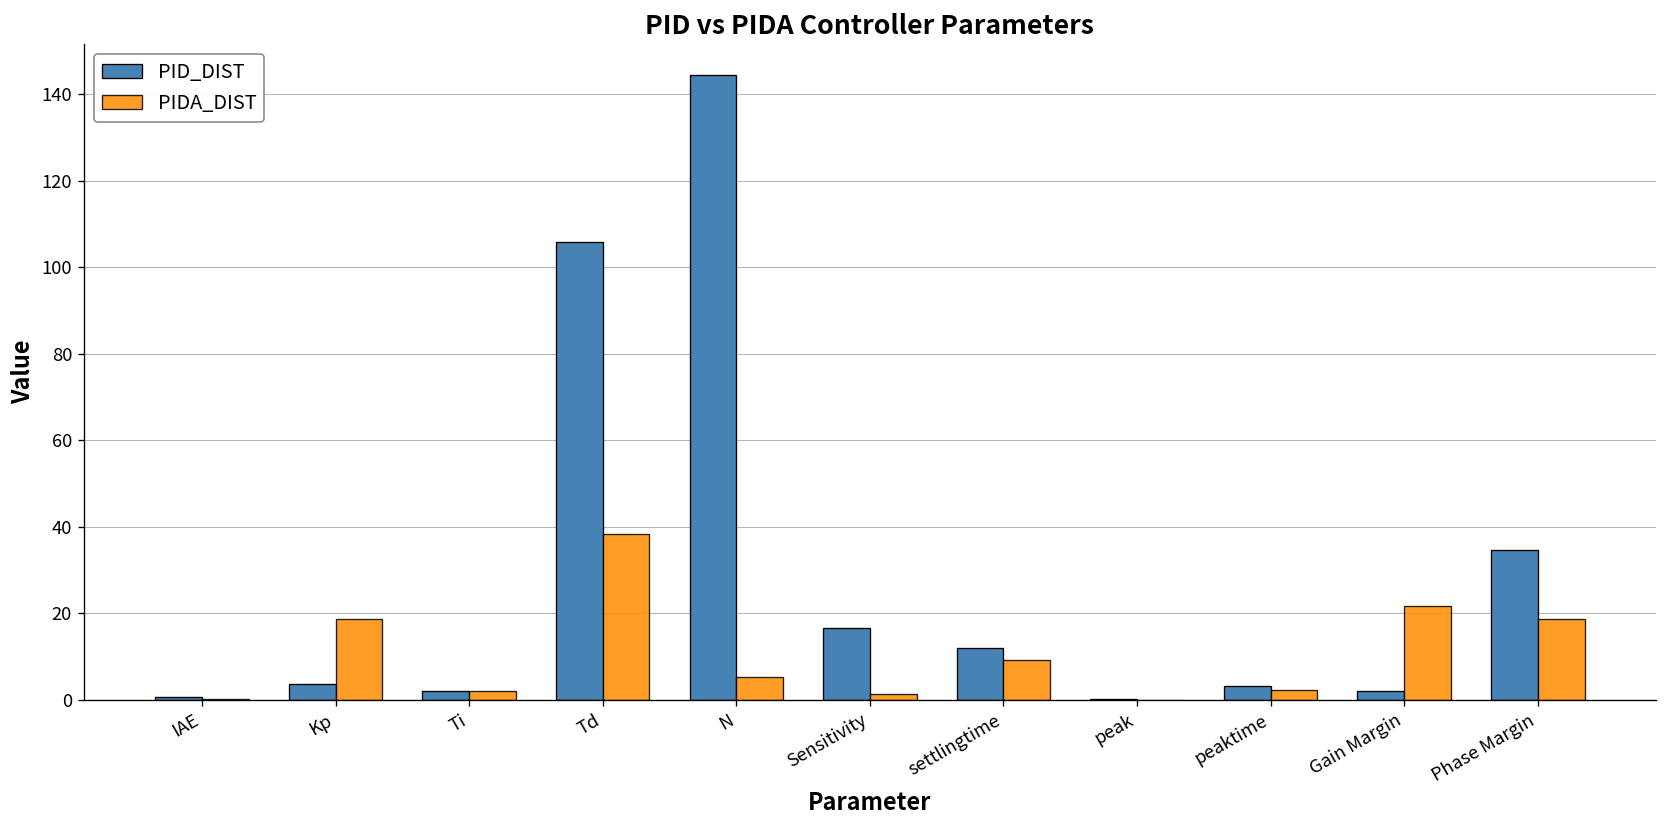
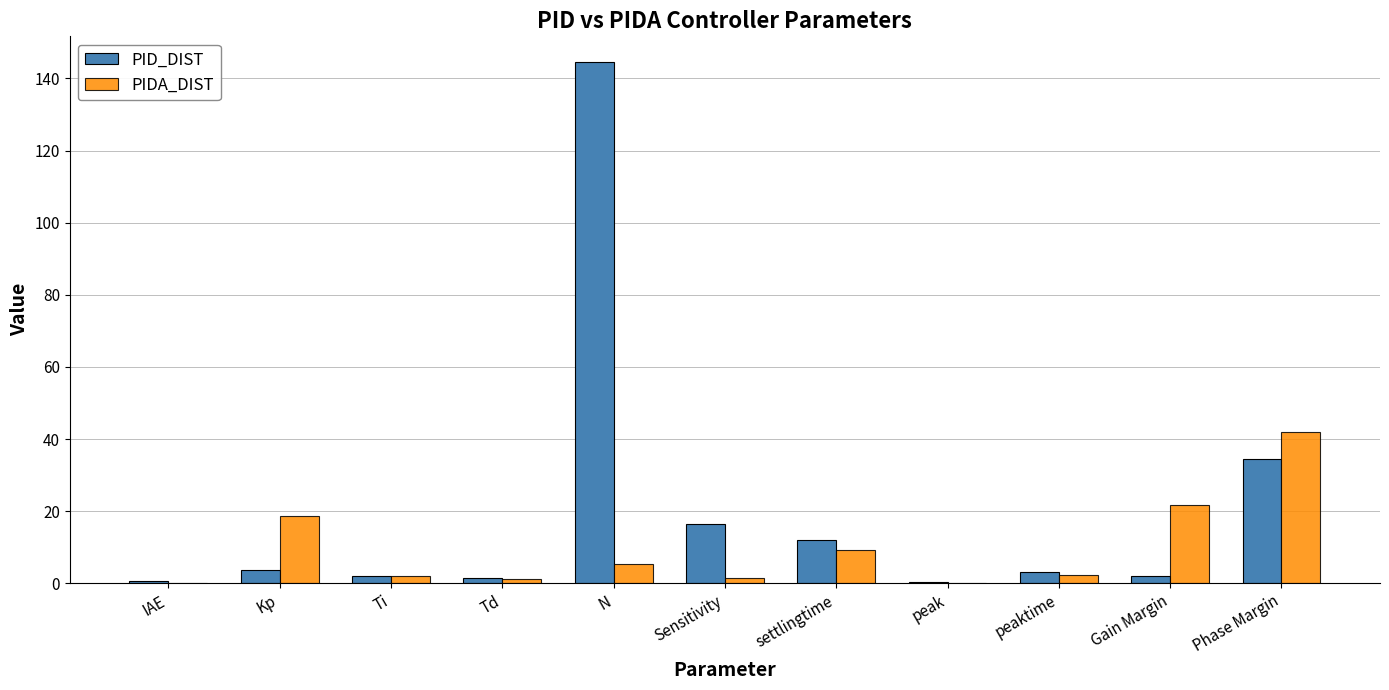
PID_DIST, Td: 106 -> 1
PIDA_DIST, Td: 38 -> 1
PIDA_DIST, Phase Margin: 19 -> 42
